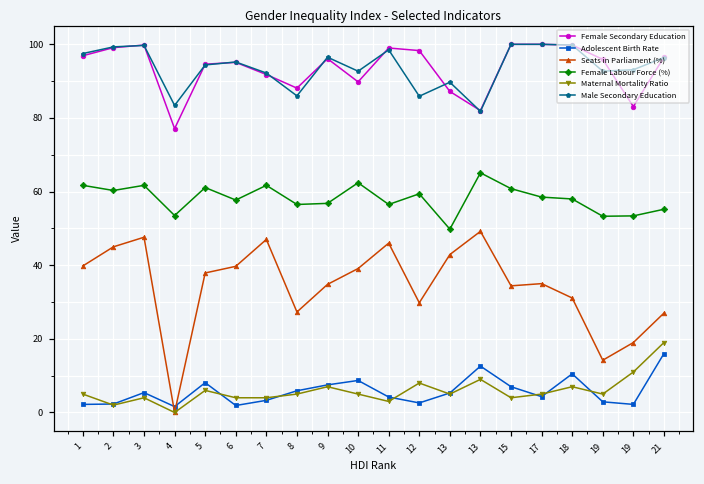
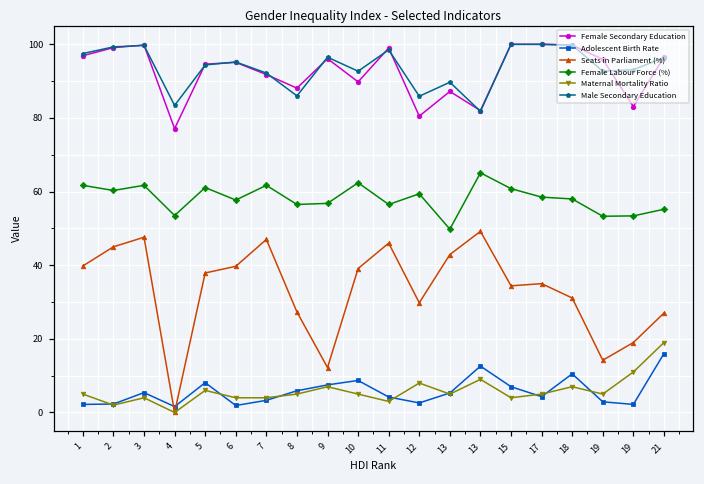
Seats in Parliament (%), 9: 35 -> 12
Female Secondary Education, 12: 98 -> 81
